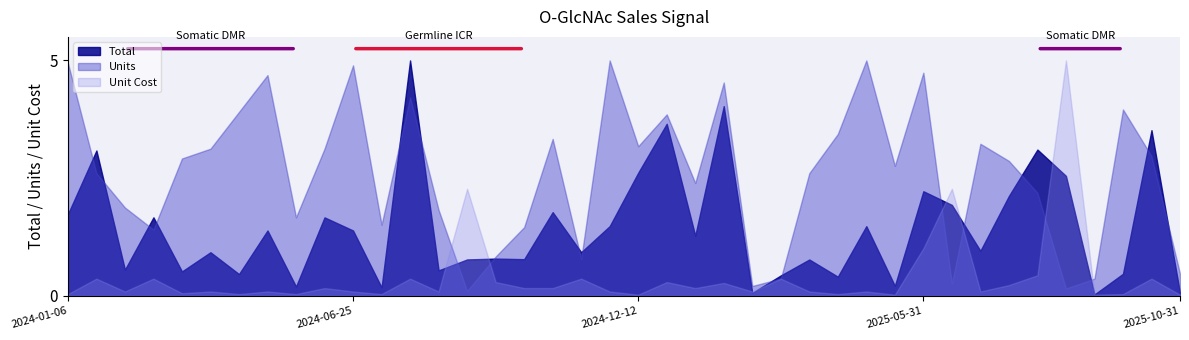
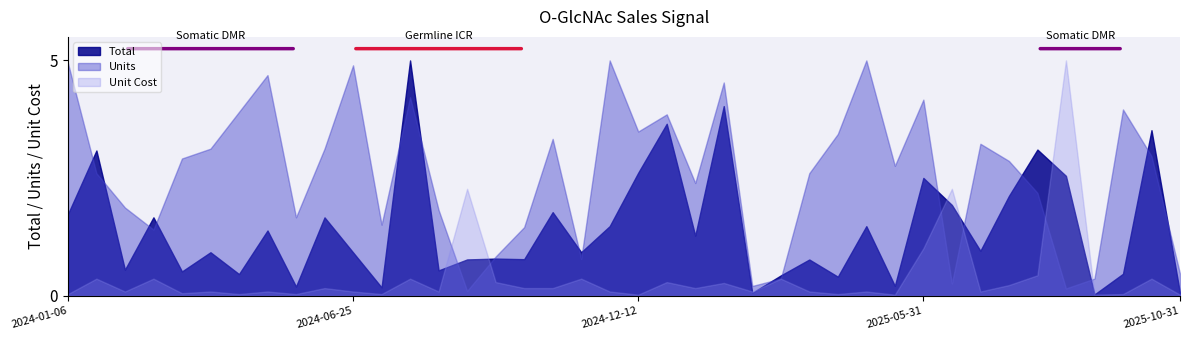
Total, 2024-06-25: 1.4 -> 0.9
Units, 2024-12-12: 3.2 -> 3.5
Total, 2025-05-31: 2.2 -> 2.5
Units, 2025-05-31: 4.7 -> 4.2
